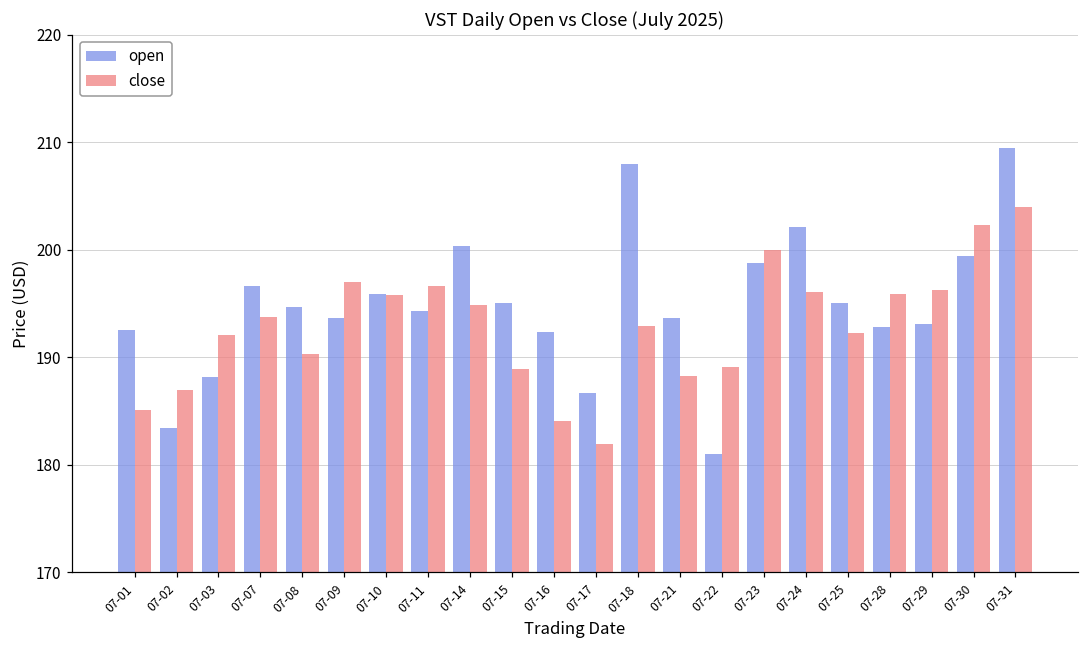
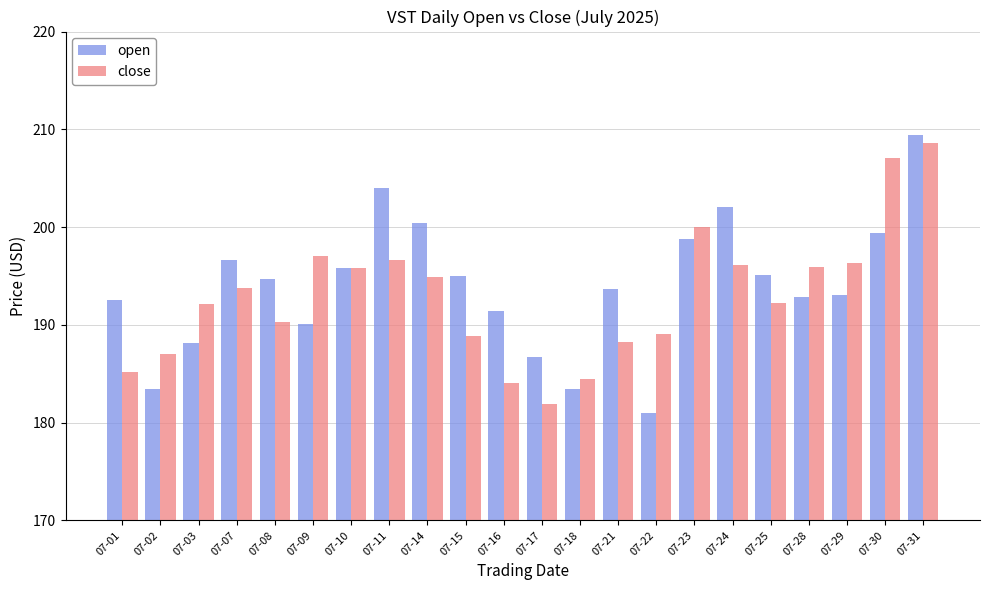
open, 07-09: 194 -> 190
open, 07-11: 194 -> 204
open, 07-16: 192 -> 191
open, 07-18: 208 -> 183
close, 07-18: 193 -> 184
close, 07-30: 202 -> 207
close, 07-31: 204 -> 209
